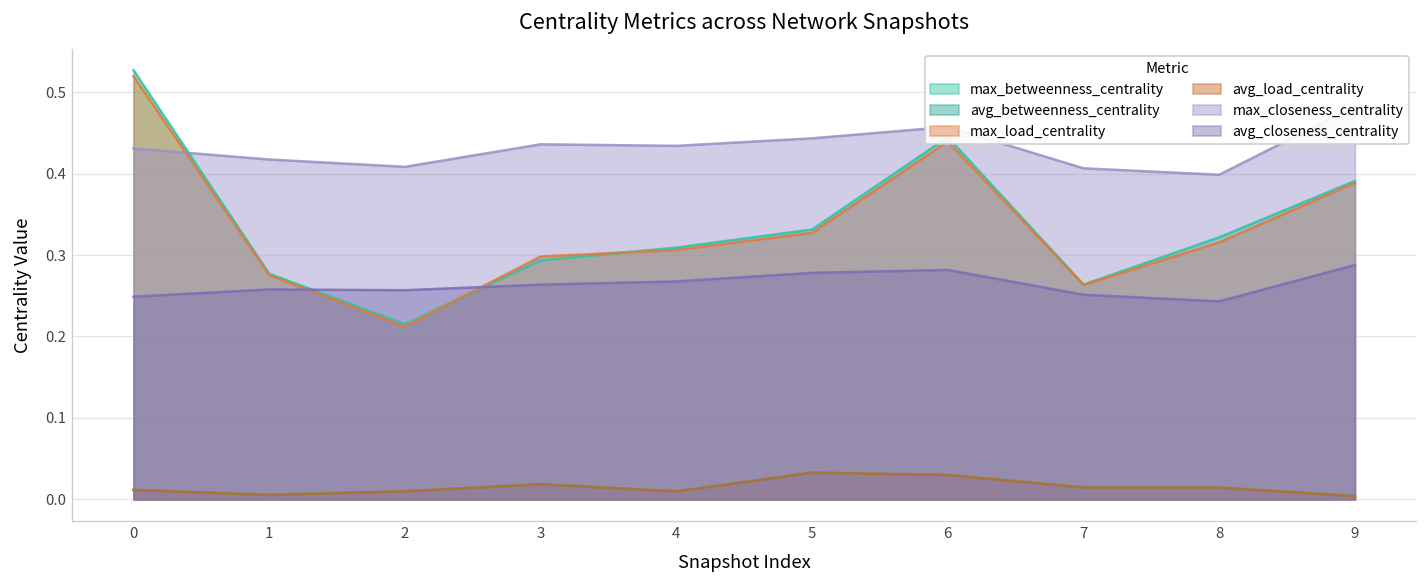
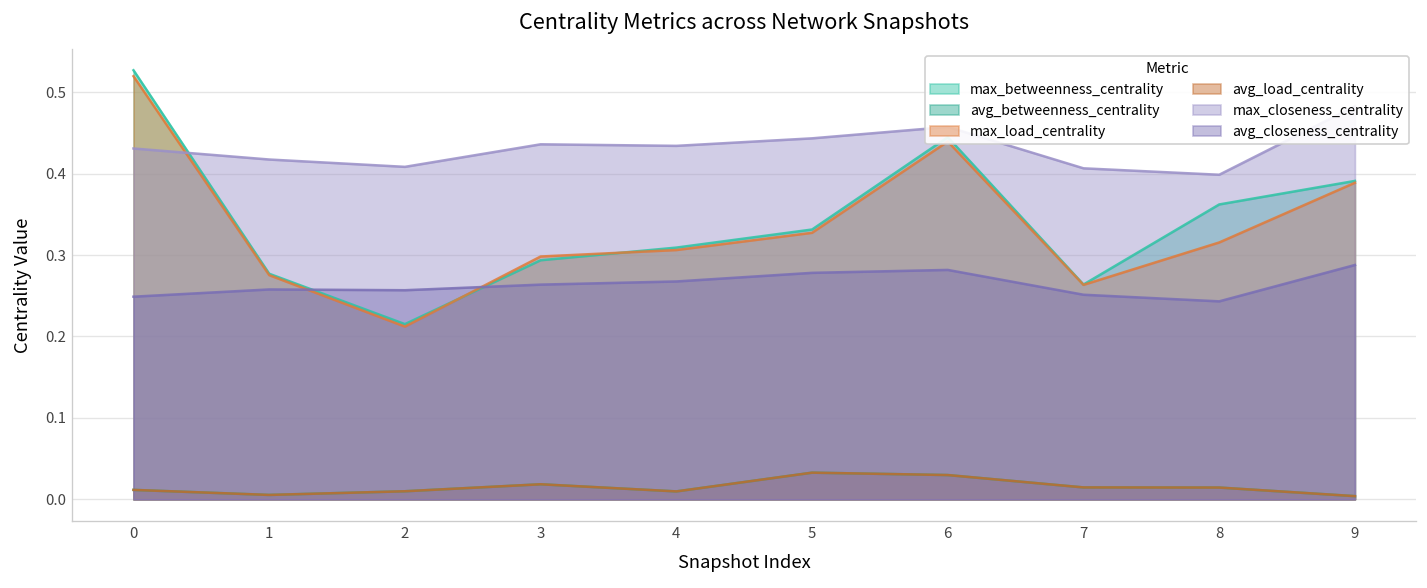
max_betweenness_centrality, 8: 0.32 -> 0.36
